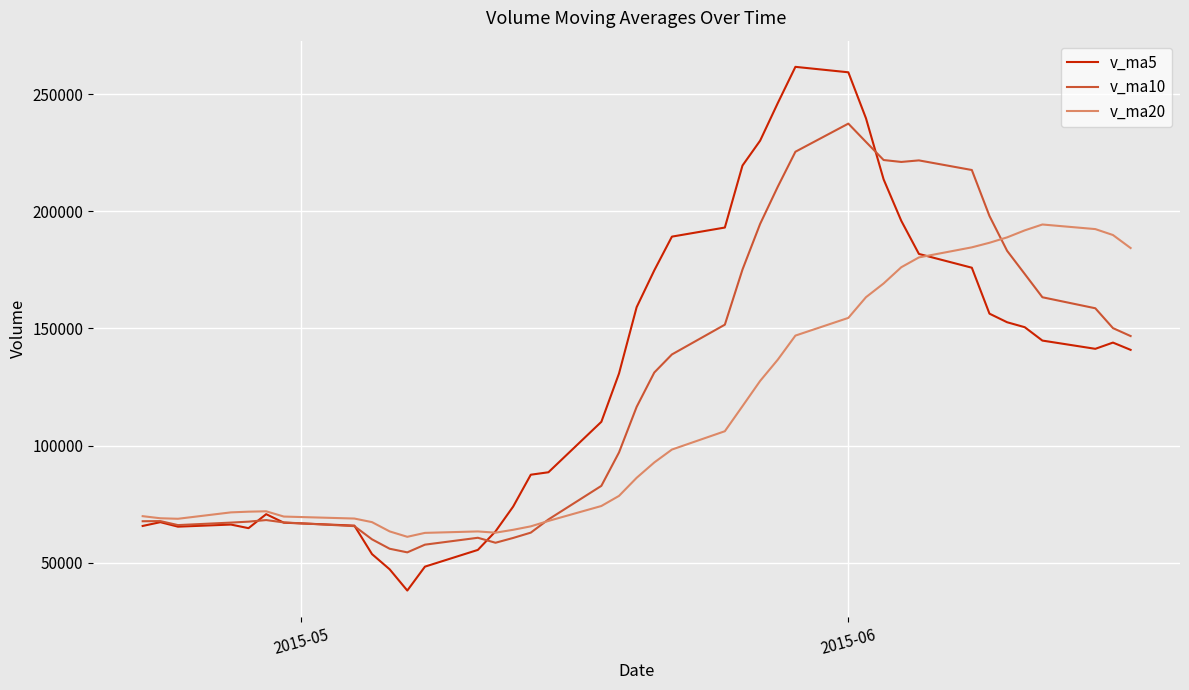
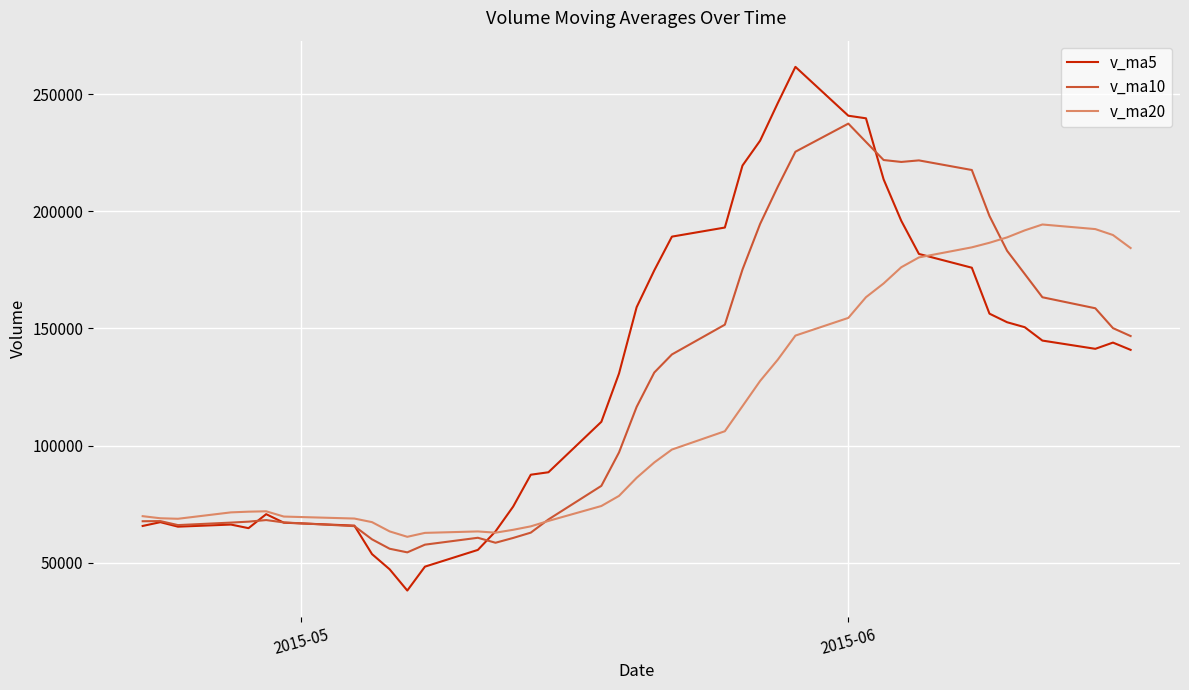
v_ma5, 2015-06: 259000 -> 241000
